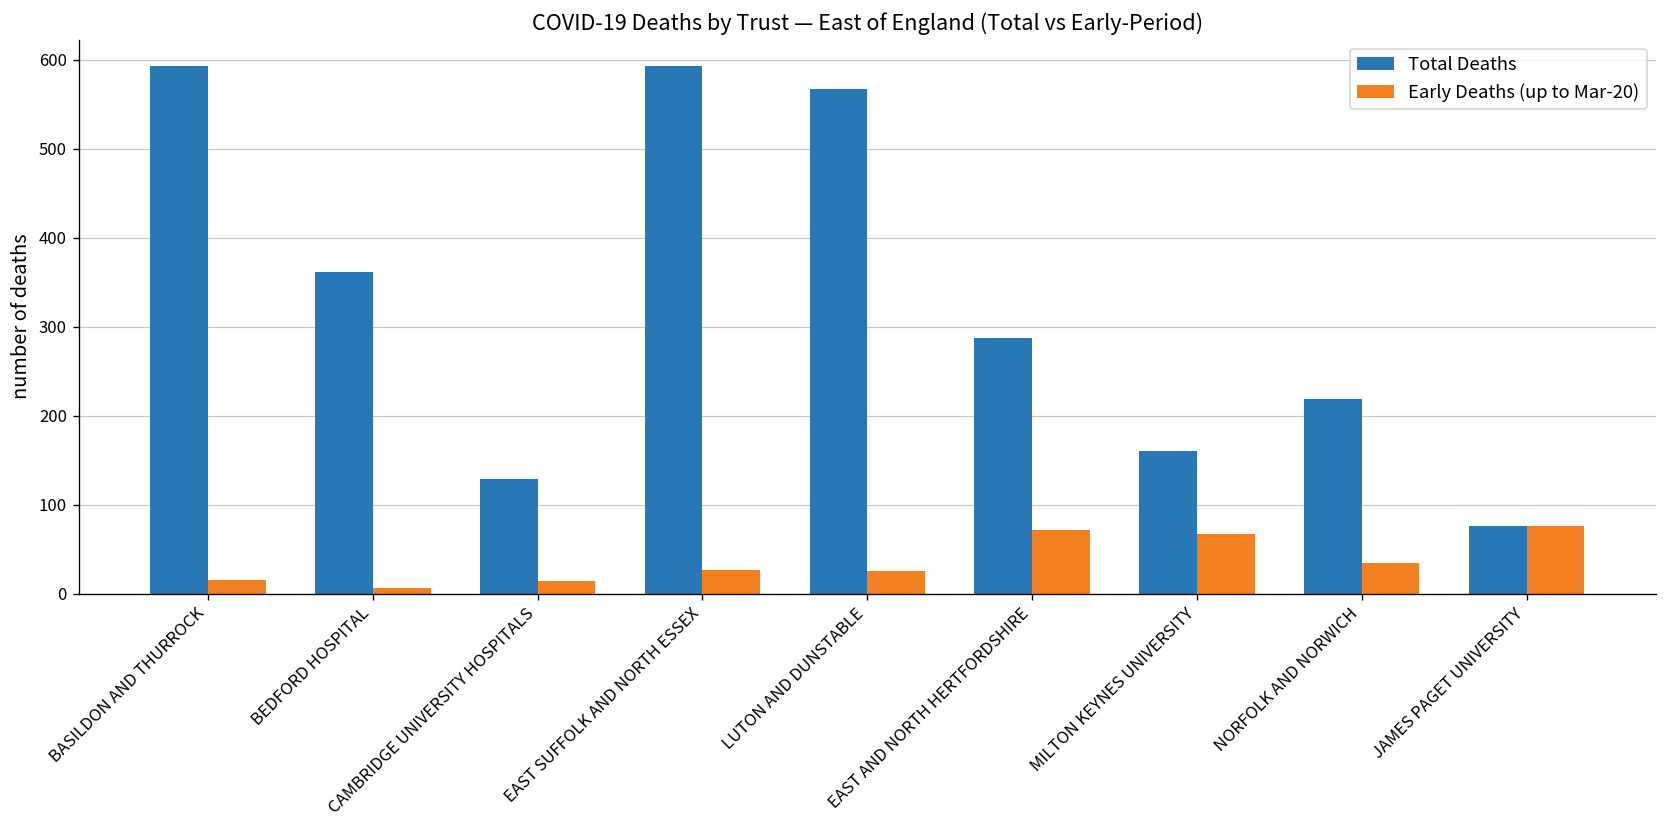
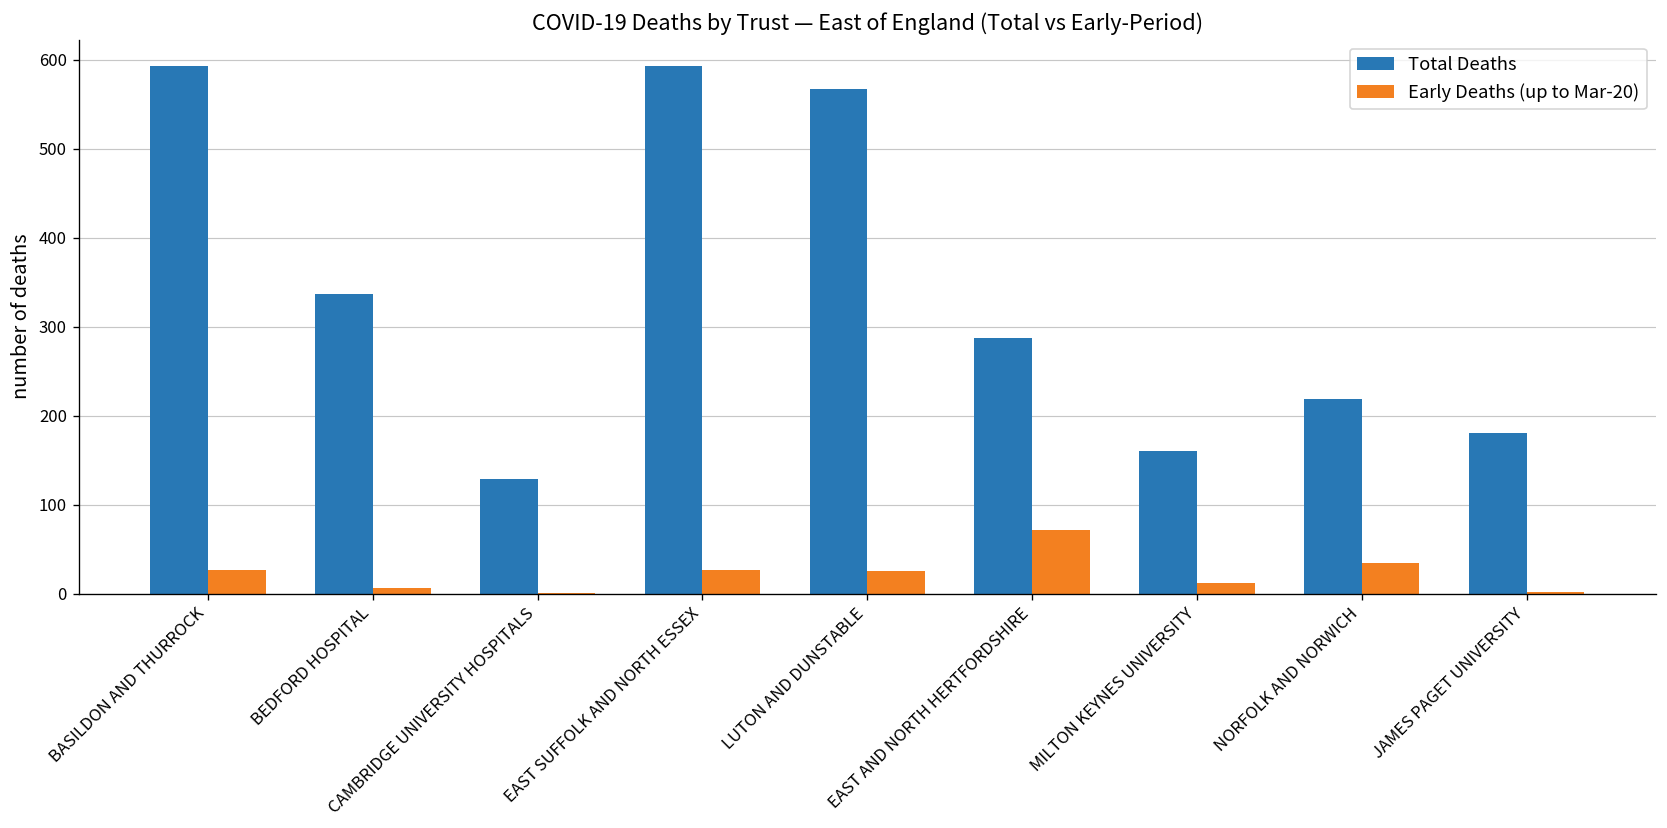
Early Deaths (up to Mar-20), BASILDON AND THURROCK: 20 -> 30
Total Deaths, BEDFORD HOSPITAL: 360 -> 340
Early Deaths (up to Mar-20), CAMBRIDGE UNIVERSITY HOSPITALS: 10 -> 0
Early Deaths (up to Mar-20), MILTON KEYNES UNIVERSITY: 70 -> 10
Total Deaths, JAMES PAGET UNIVERSITY: 80 -> 180
Early Deaths (up to Mar-20), JAMES PAGET UNIVERSITY: 80 -> 0
